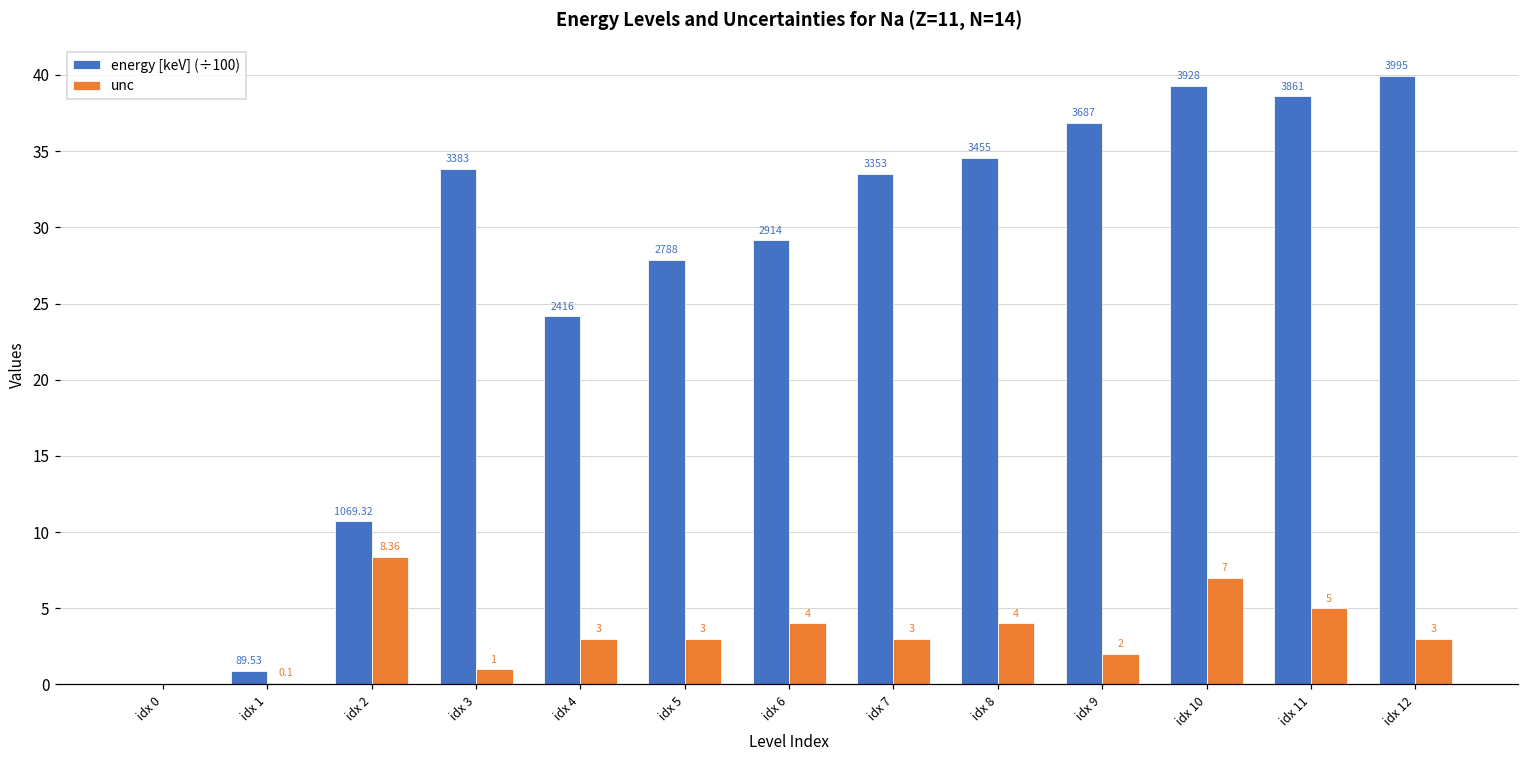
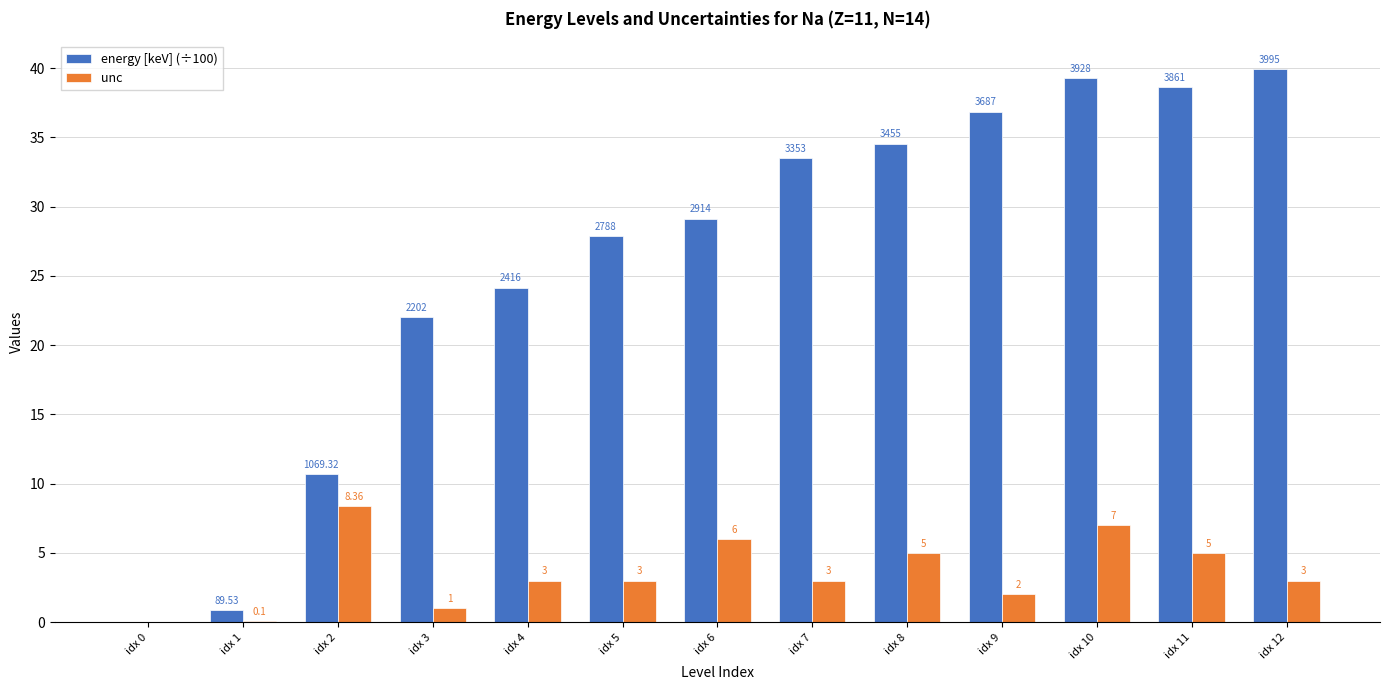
energy [keV] (÷100), idx 3: 3383 -> 2202
unc, idx 6: 4 -> 6
unc, idx 8: 4 -> 5
